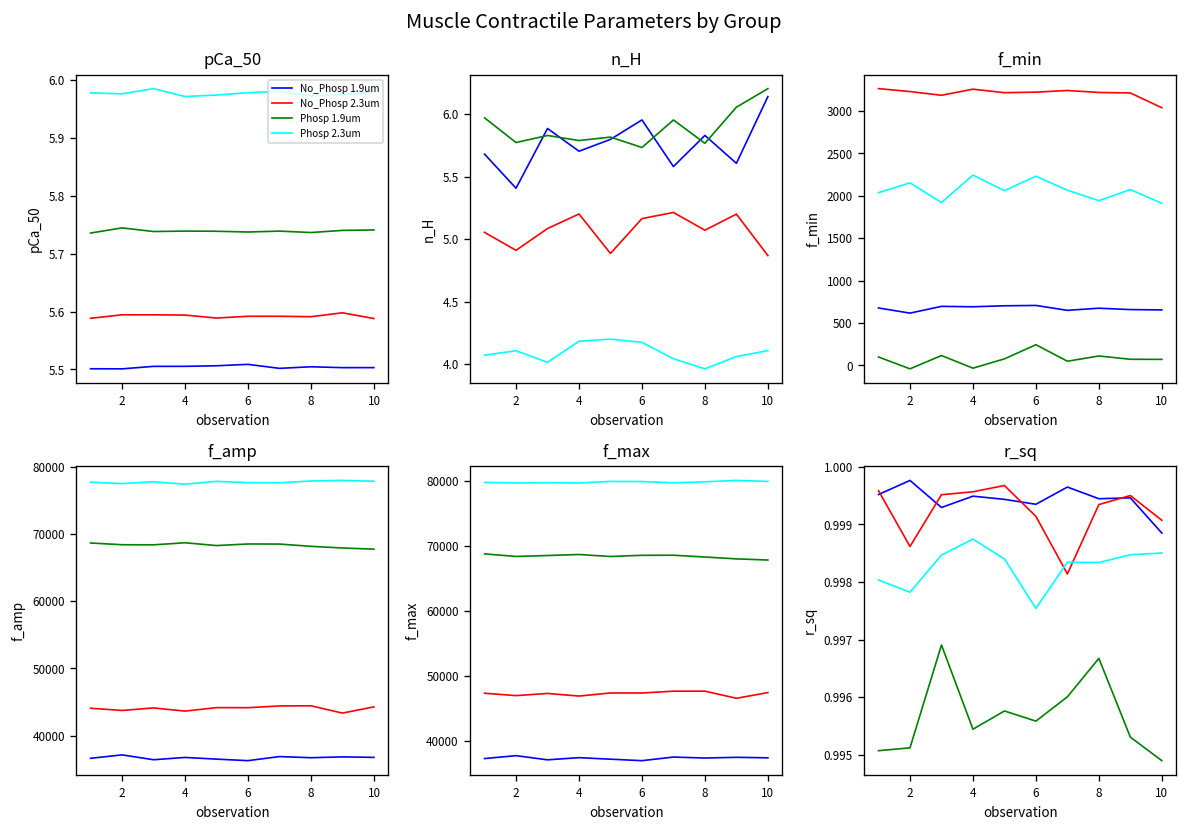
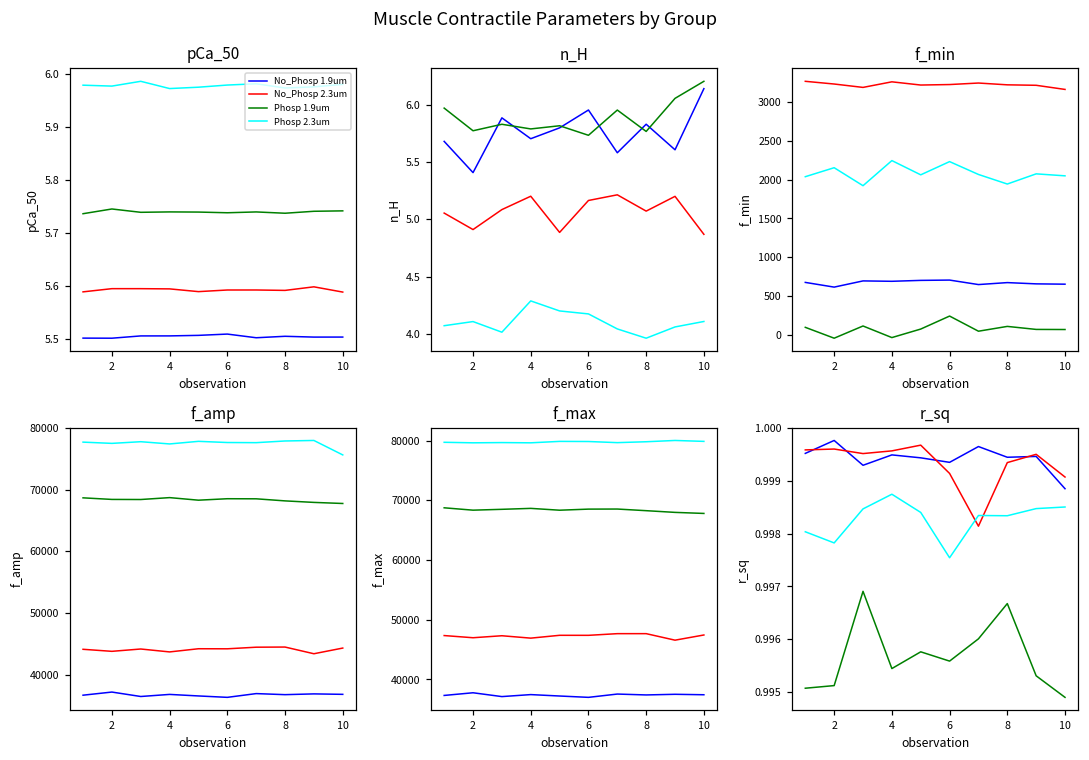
n_H, Phosp 2.3um, 4: 4.18 -> 4.29
f_min, No_Phosp 2.3um, 10: 3000 -> 3200
f_min, Phosp 2.3um, 10: 1900 -> 2000
f_amp, Phosp 2.3um, 10: 78000 -> 76000
r_sq, No_Phosp 2.3um, 2: 0.9986 -> 0.9996
